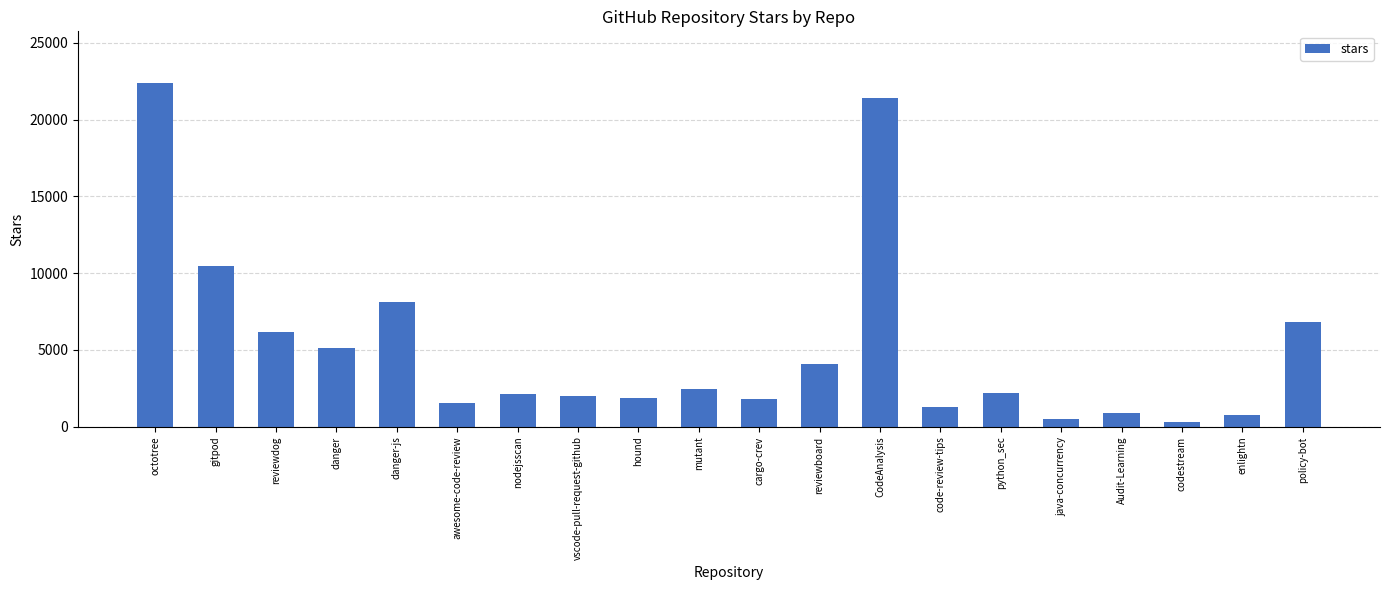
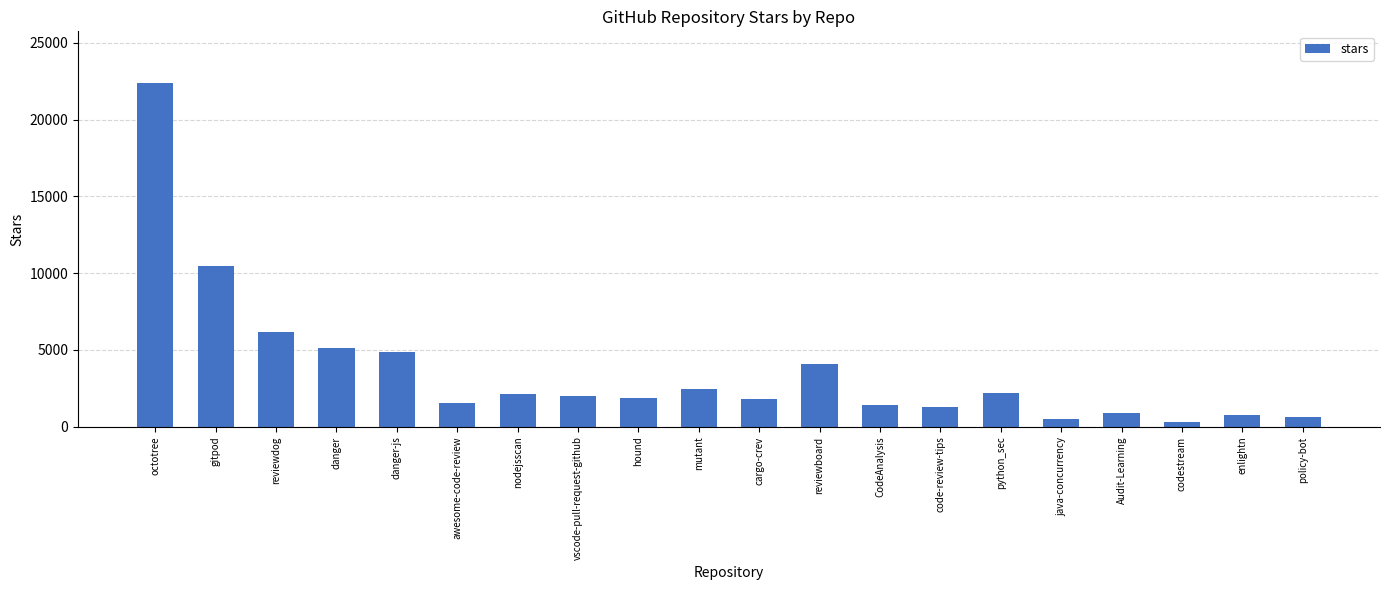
danger-js: 8100 -> 4900
CodeAnalysis: 21400 -> 1400
policy-bot: 6800 -> 600
